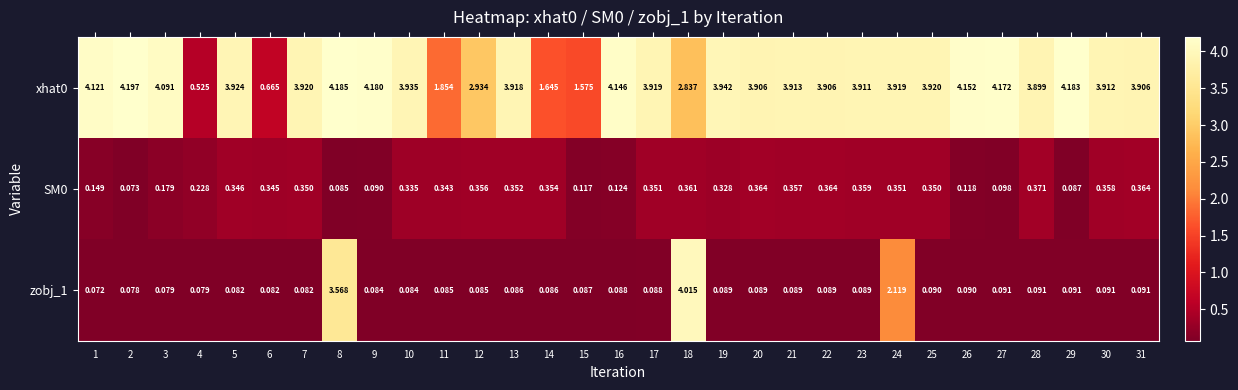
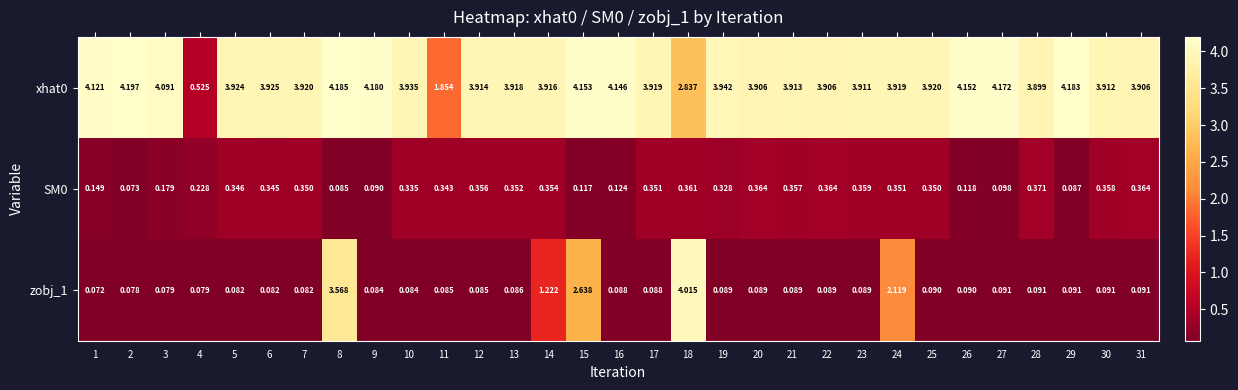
xhat0, 6: 0.665 -> 3.925
xhat0, 12: 2.934 -> 3.914
xhat0, 14: 1.645 -> 3.916
xhat0, 15: 1.575 -> 4.153
zobj_1, 14: 0.086 -> 1.222
zobj_1, 15: 0.087 -> 2.638
